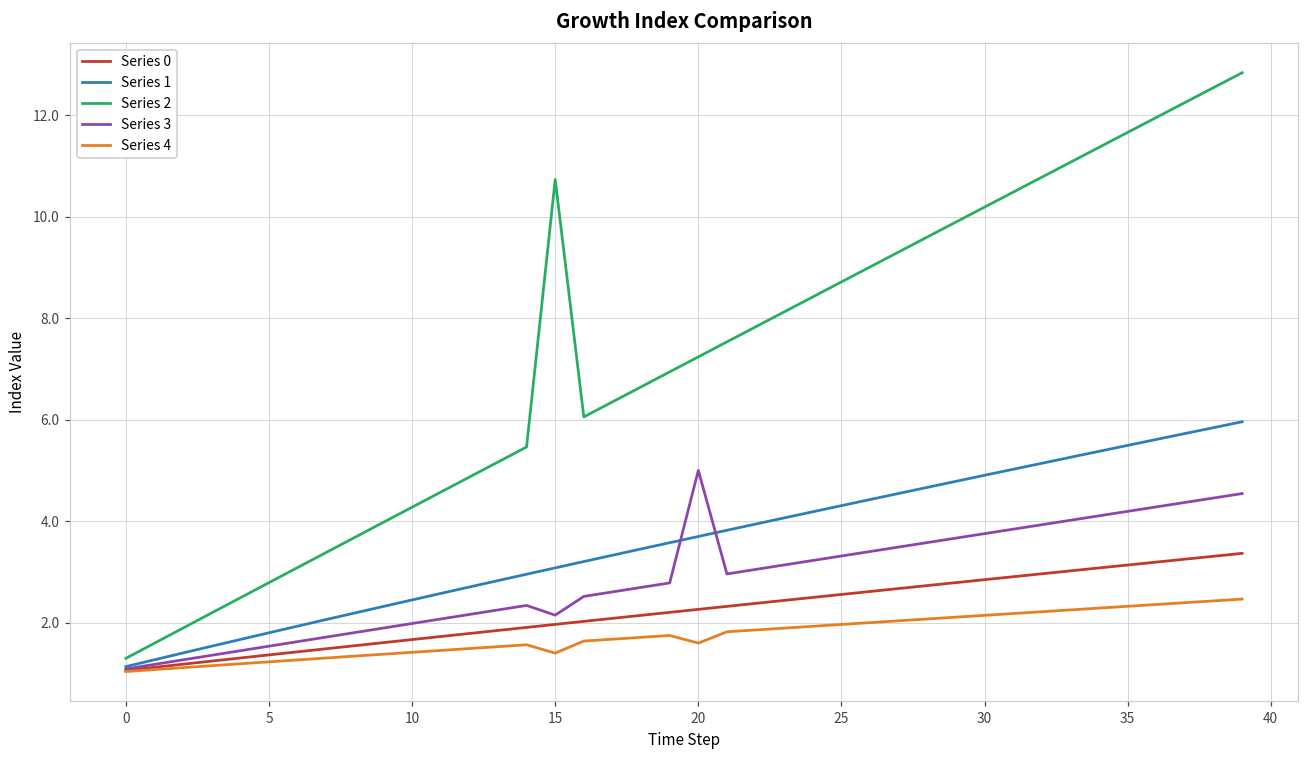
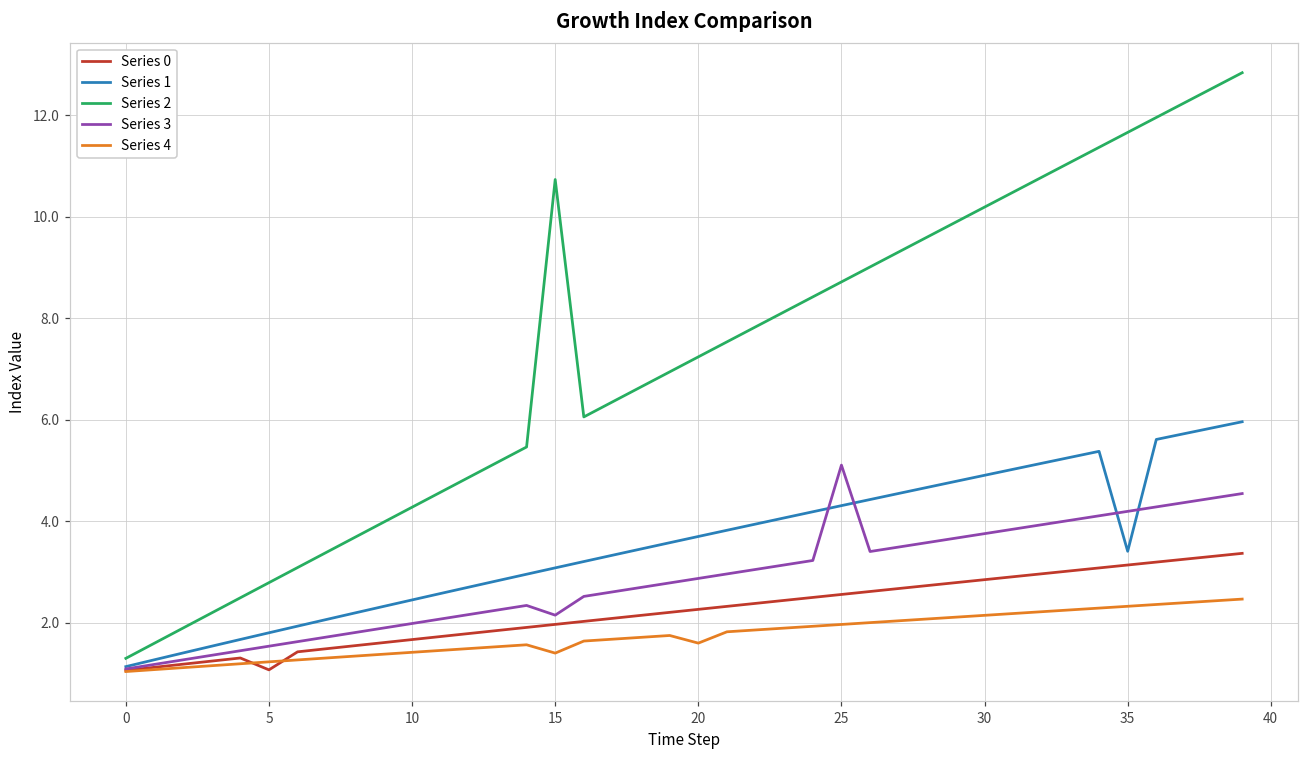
Series 0, 5: 1.4 -> 1.1
Series 3, 20: 5.0 -> 2.9
Series 3, 25: 3.3 -> 5.1
Series 1, 35: 5.5 -> 3.4
